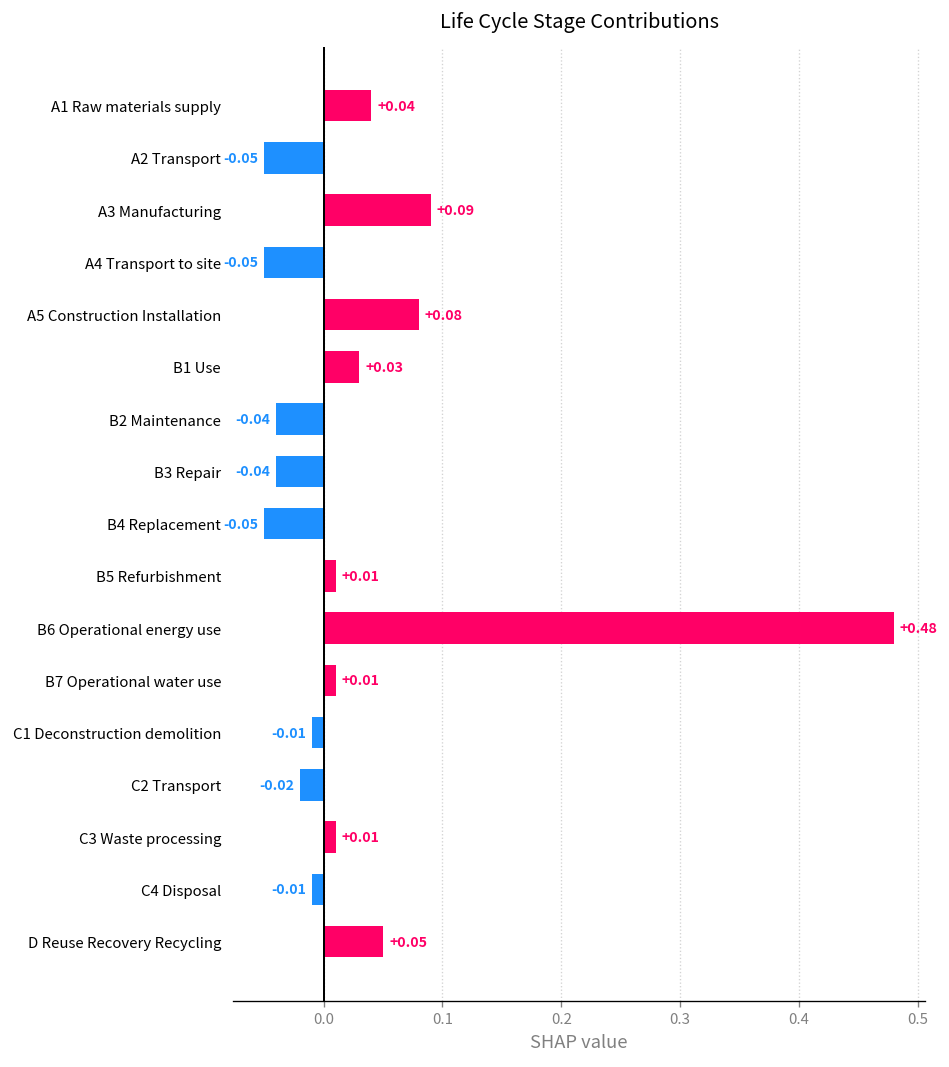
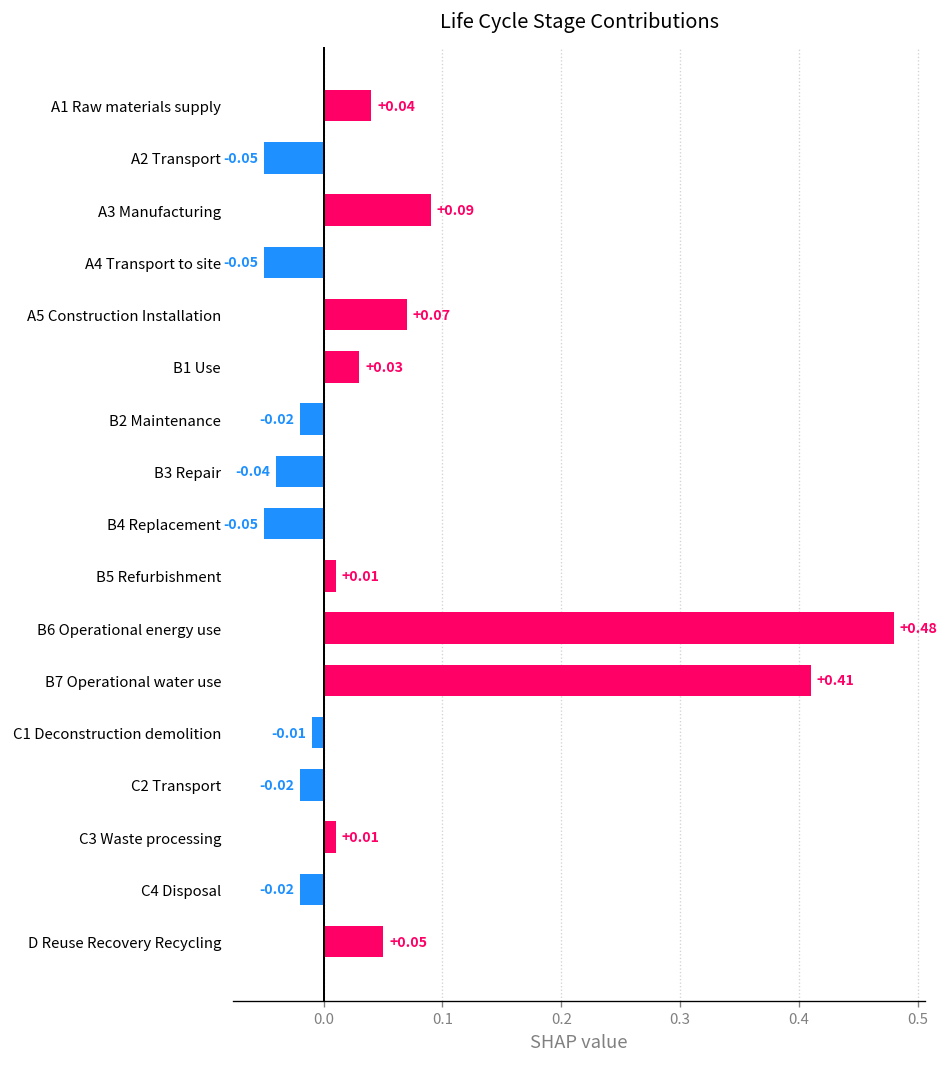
A5 Construction Installation: +0.08 -> +0.07
B2 Maintenance: -0.04 -> -0.02
B7 Operational water use: +0.01 -> +0.41
C4 Disposal: -0.01 -> -0.02
